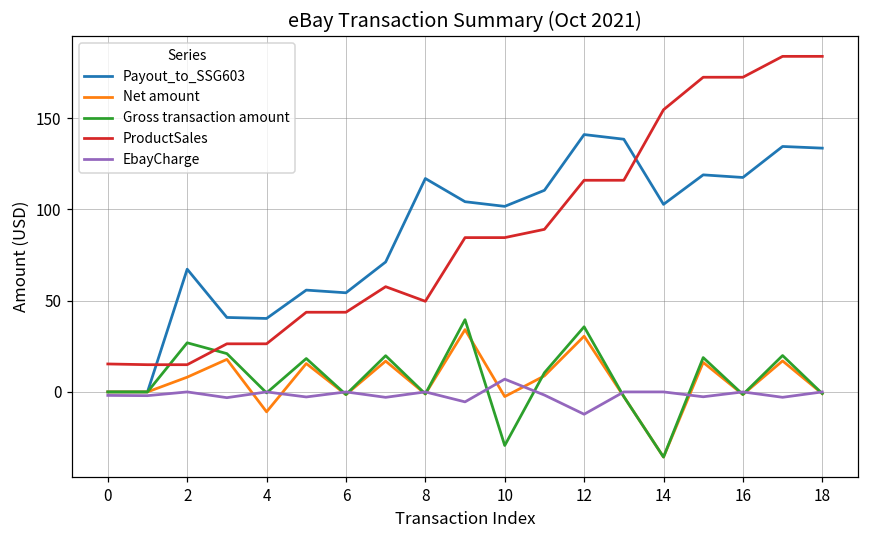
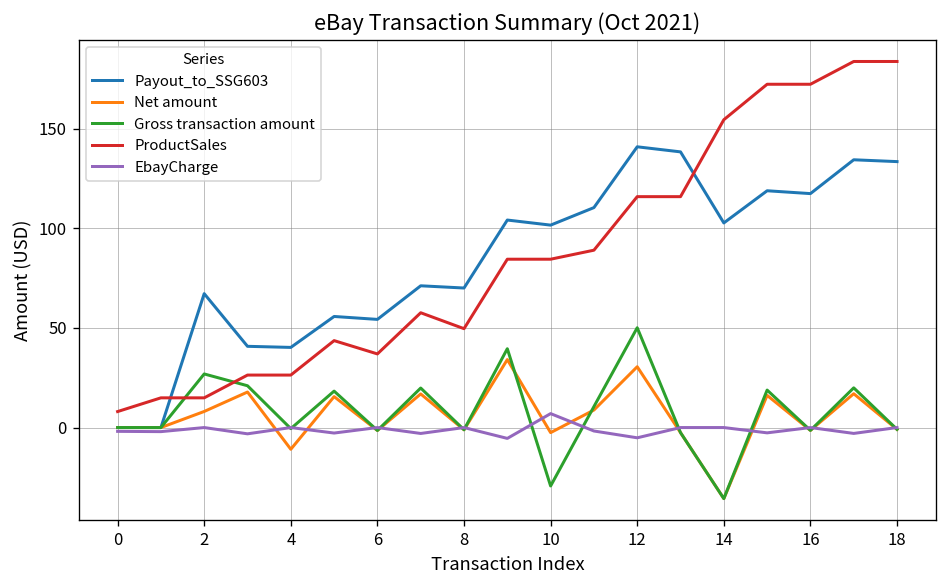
ProductSales, 0: 15 -> 8
ProductSales, 6: 44 -> 37
Payout_to_SSG603, 8: 117 -> 70
Gross transaction amount, 12: 36 -> 50
EbayCharge, 12: -12 -> -5
